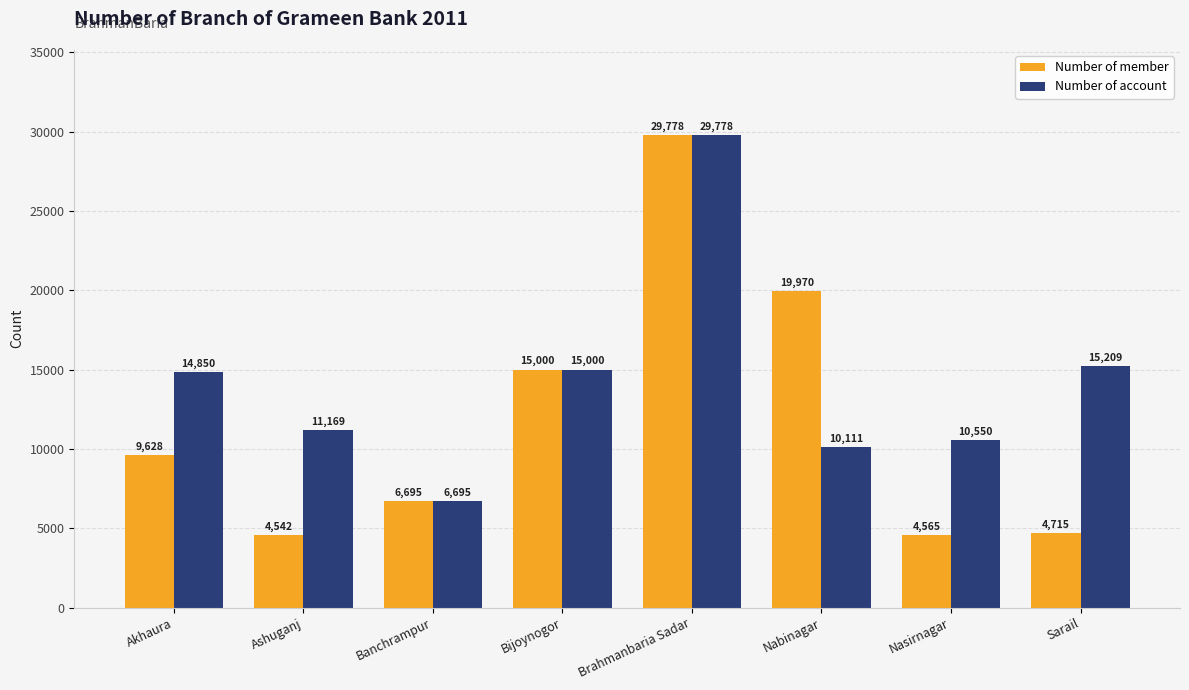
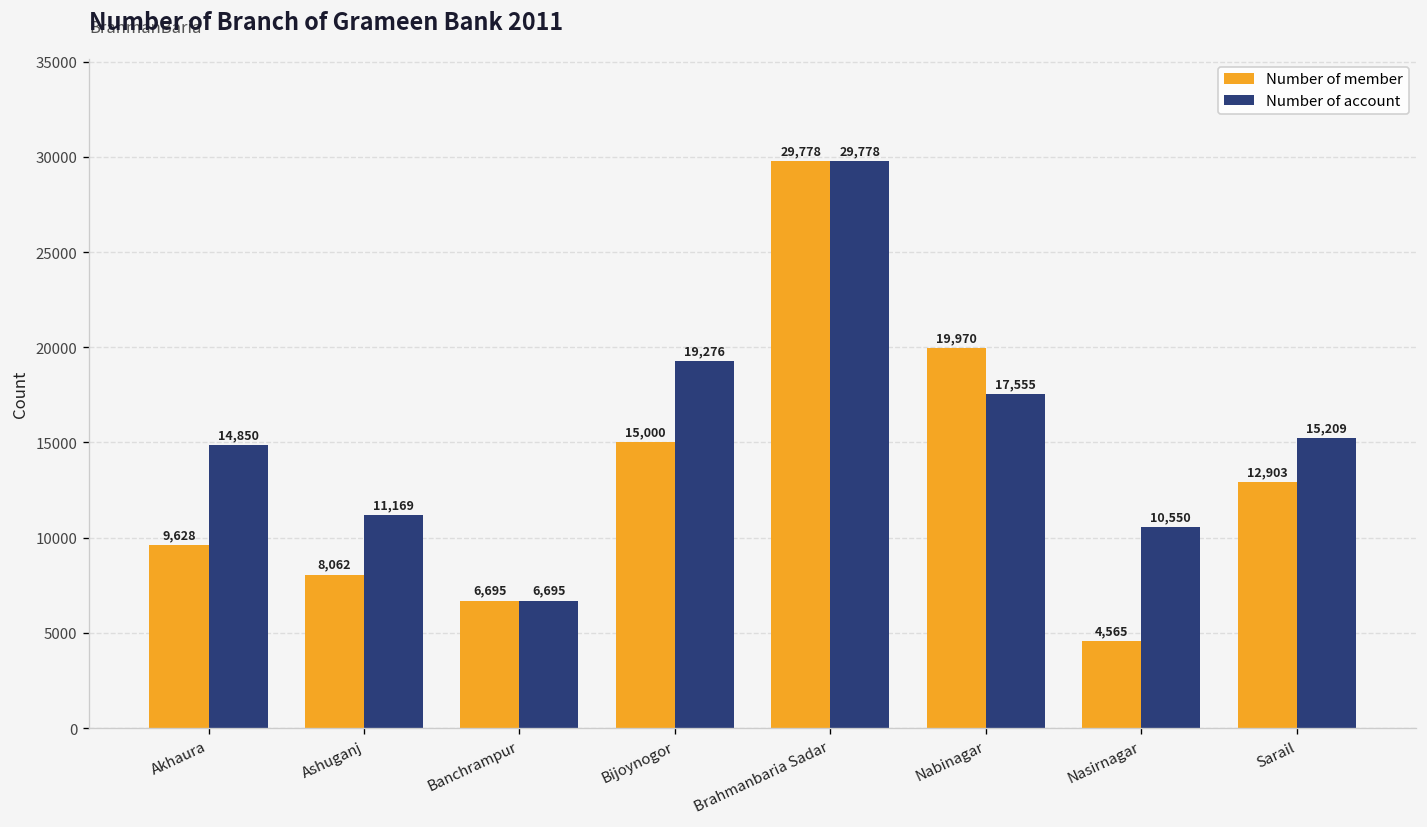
Number of member, Ashuganj: 4,542 -> 8,062
Number of account, Bijoynogor: 15,000 -> 19,276
Number of account, Nabinagar: 10,111 -> 17,555
Number of member, Sarail: 4,715 -> 12,903
